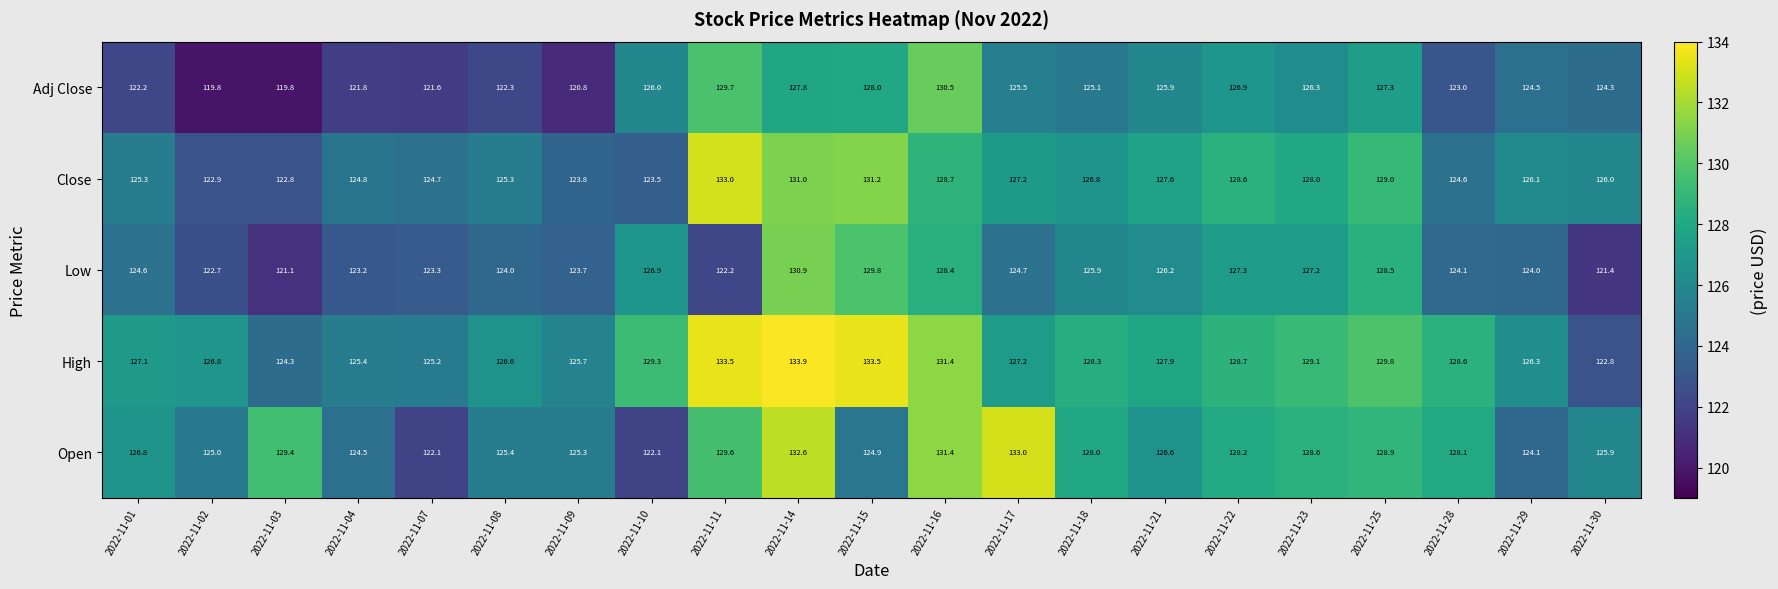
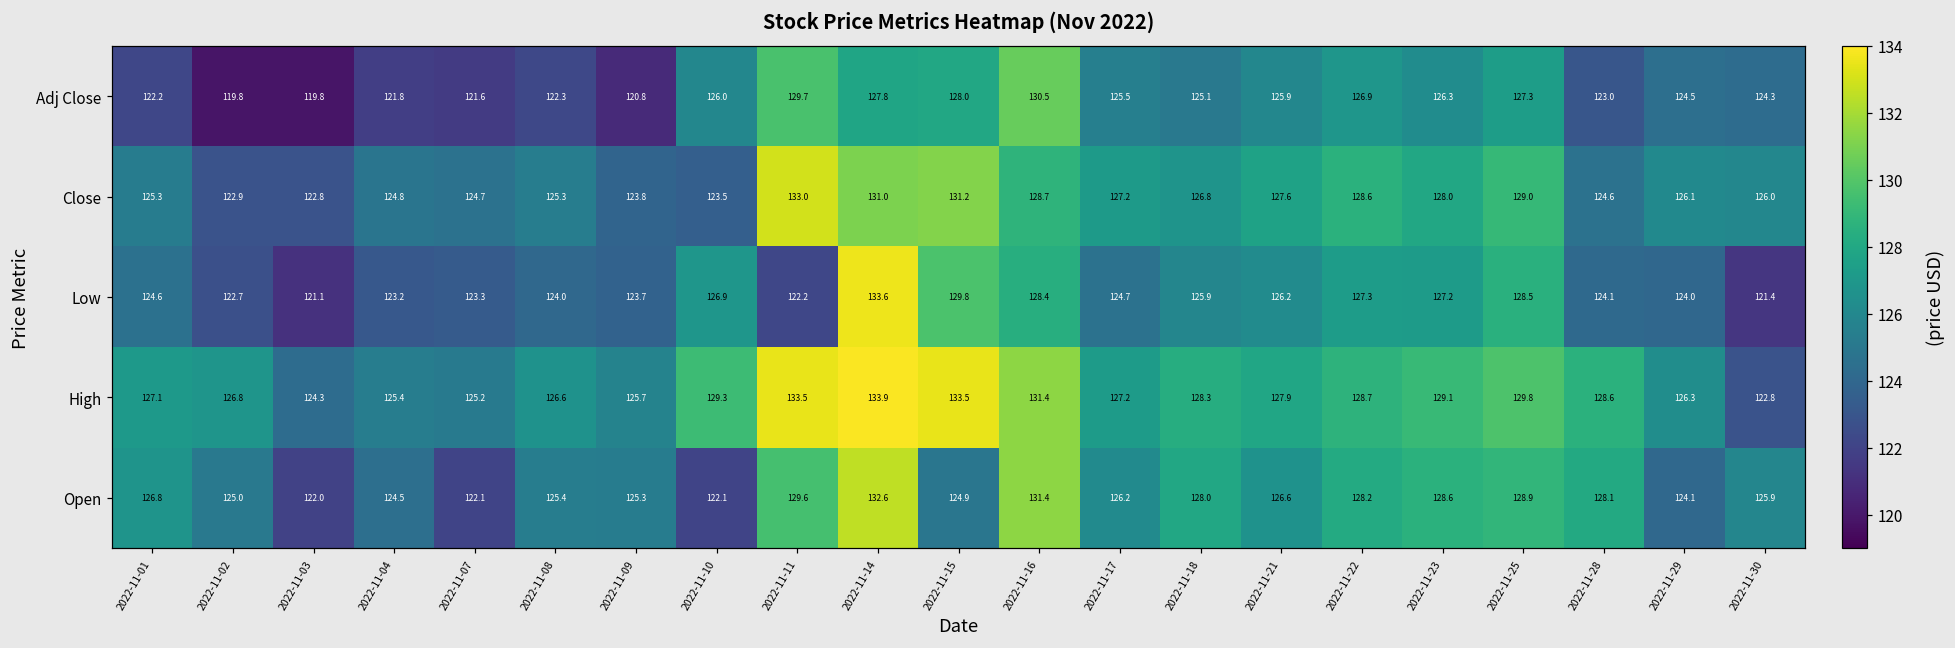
Low, 2022-11-14: 130.9 -> 133.6
Open, 2022-11-03: 129.4 -> 122.0
Open, 2022-11-17: 133.0 -> 126.2
